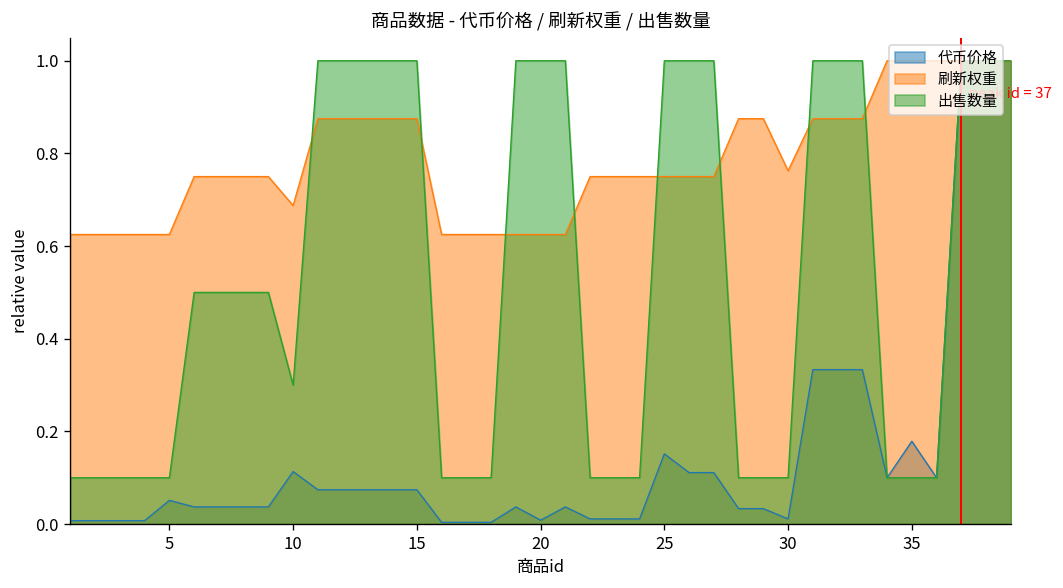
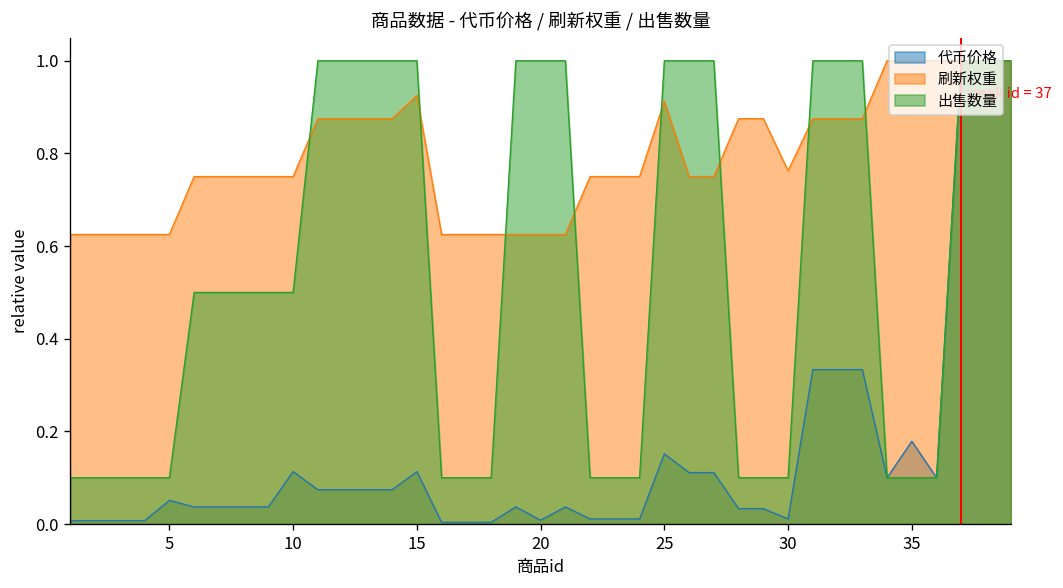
刷新权重, 10: 0.69 -> 0.75
出售数量, 10: 0.30 -> 0.50
代币价格, 15: 0.07 -> 0.11
刷新权重, 15: 0.88 -> 0.93
刷新权重, 25: 0.75 -> 0.91
